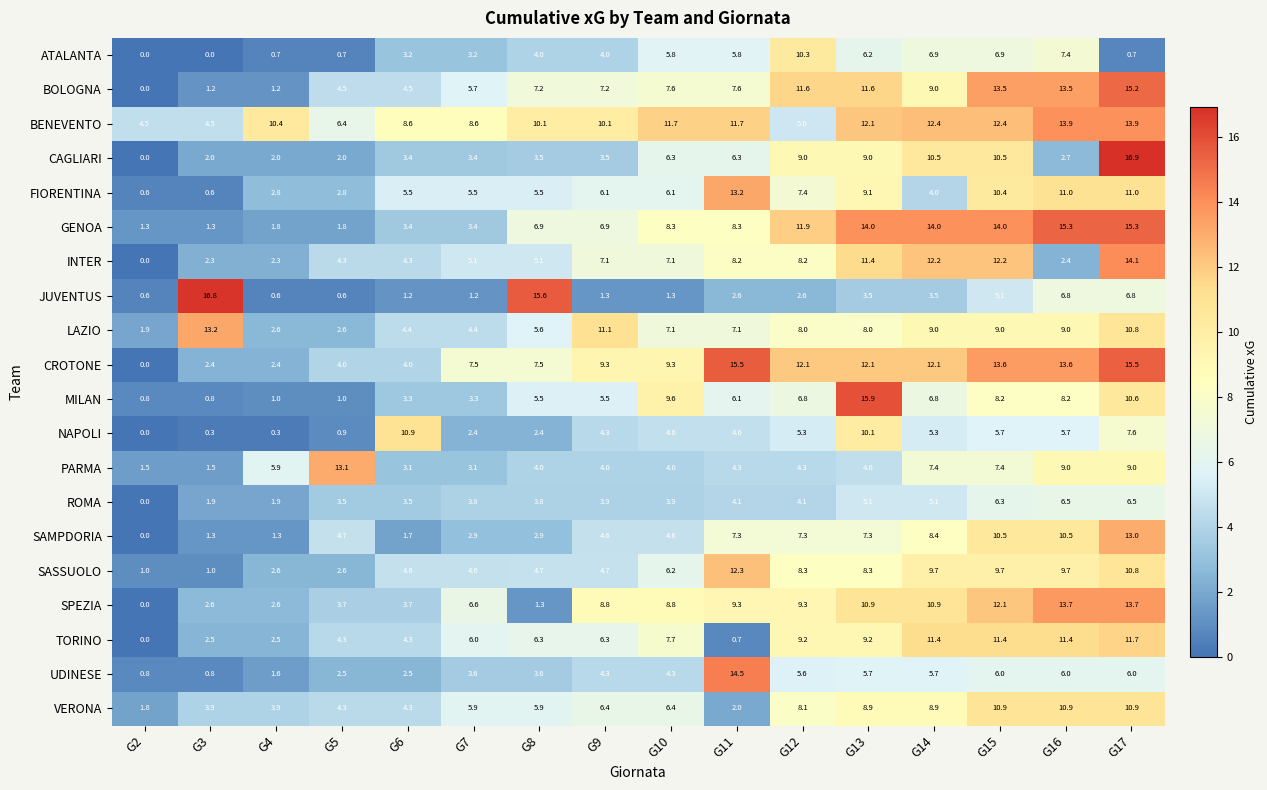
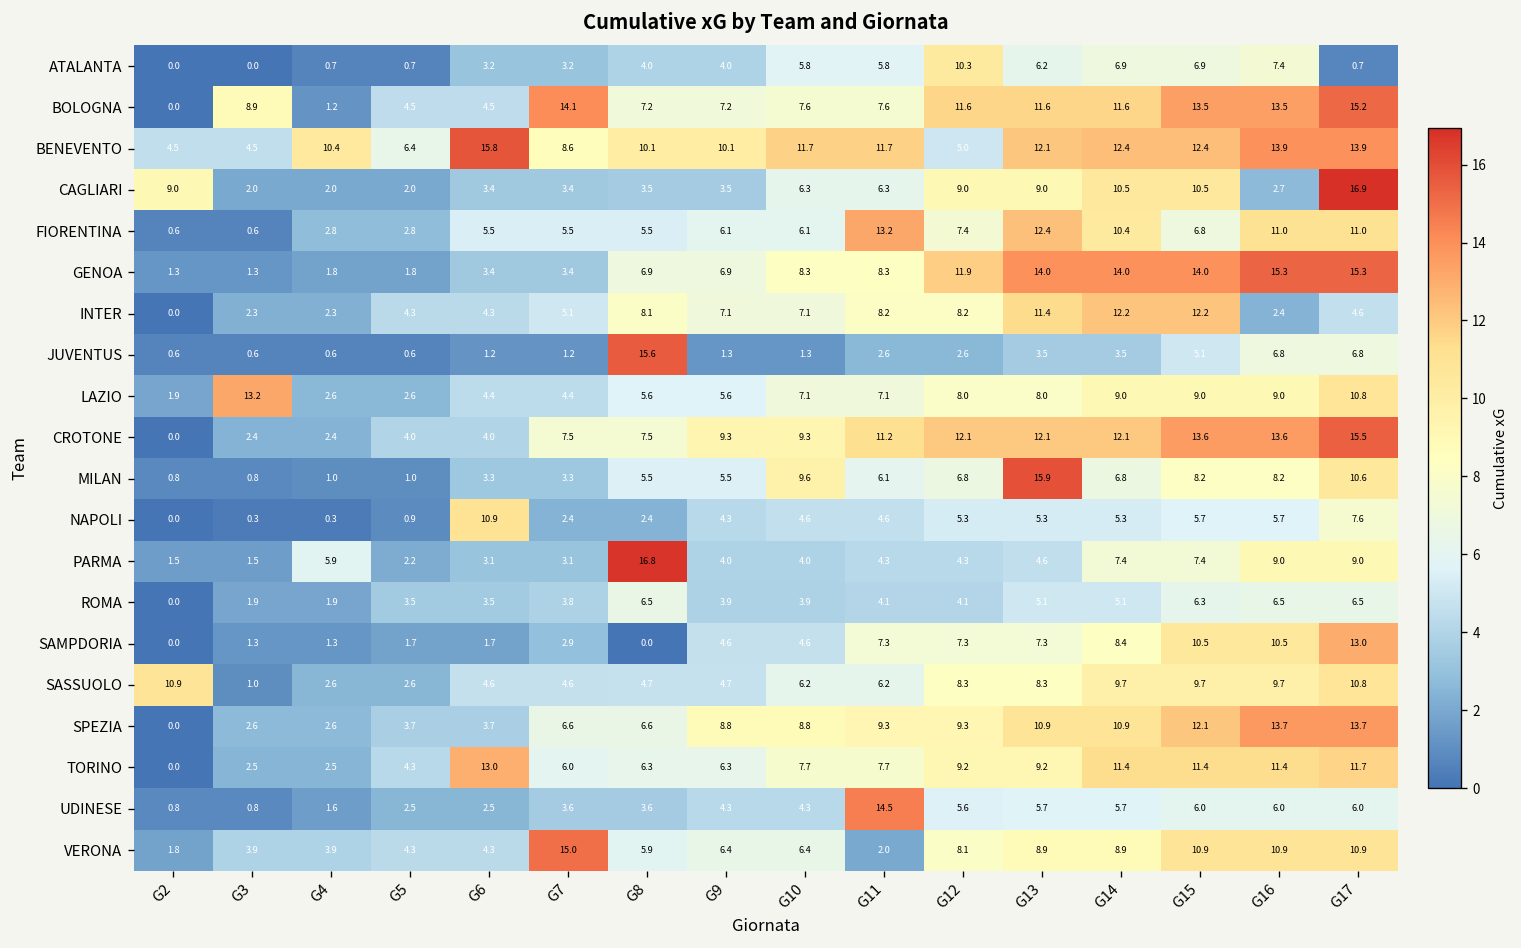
BOLOGNA, G3: 1.2 -> 8.9
BOLOGNA, G7: 5.7 -> 14.1
BOLOGNA, G14: 9.0 -> 11.6
BENEVENTO, G6: 8.6 -> 15.8
CAGLIARI, G2: 0.0 -> 9.0
FIORENTINA, G13: 9.1 -> 12.4
FIORENTINA, G14: 4.0 -> 10.4
FIORENTINA, G15: 10.4 -> 6.8
INTER, G8: 5.1 -> 8.1
INTER, G17: 14.1 -> 4.6
JUVENTUS, G3: 16.8 -> 0.6
LAZIO, G9: 11.1 -> 5.6
CROTONE, G11: 15.5 -> 11.2
NAPOLI, G13: 10.1 -> 5.3
PARMA, G5: 13.1 -> 2.2
PARMA, G8: 4.0 -> 16.8
ROMA, G8: 3.8 -> 6.5
SAMPDORIA, G5: 4.7 -> 1.7
SAMPDORIA, G8: 2.9 -> 0.0
SASSUOLO, G2: 1.0 -> 10.9
SASSUOLO, G11: 12.3 -> 6.2
SPEZIA, G8: 1.3 -> 6.6
TORINO, G6: 4.3 -> 13.0
TORINO, G11: 0.7 -> 7.7
VERONA, G7: 5.9 -> 15.0
